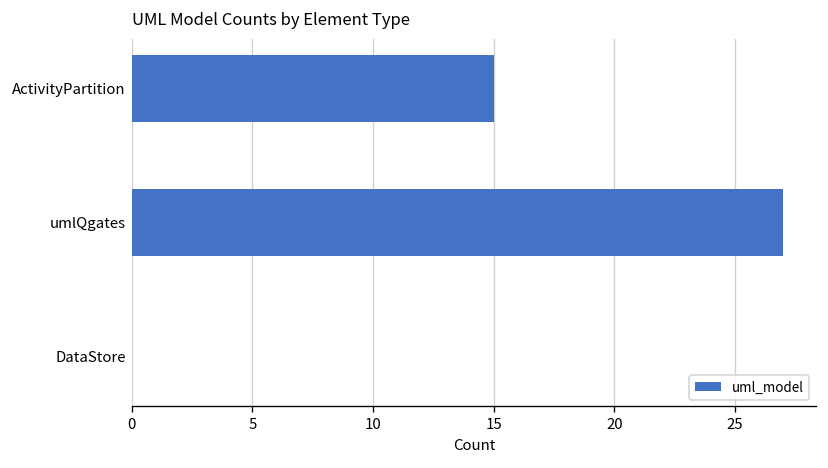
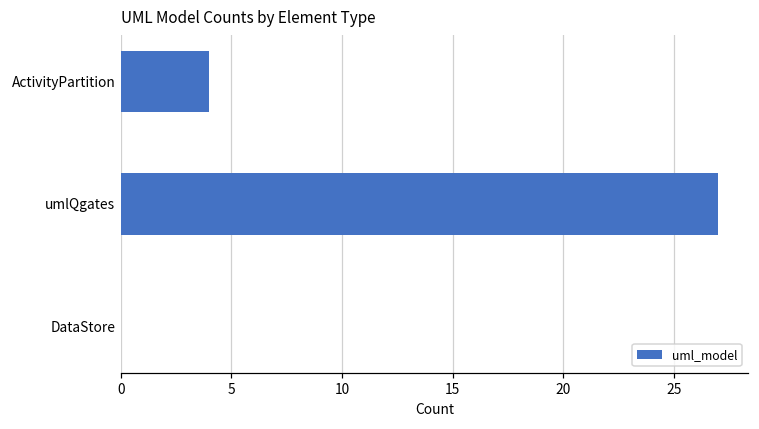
ActivityPartition: 15 -> 4
